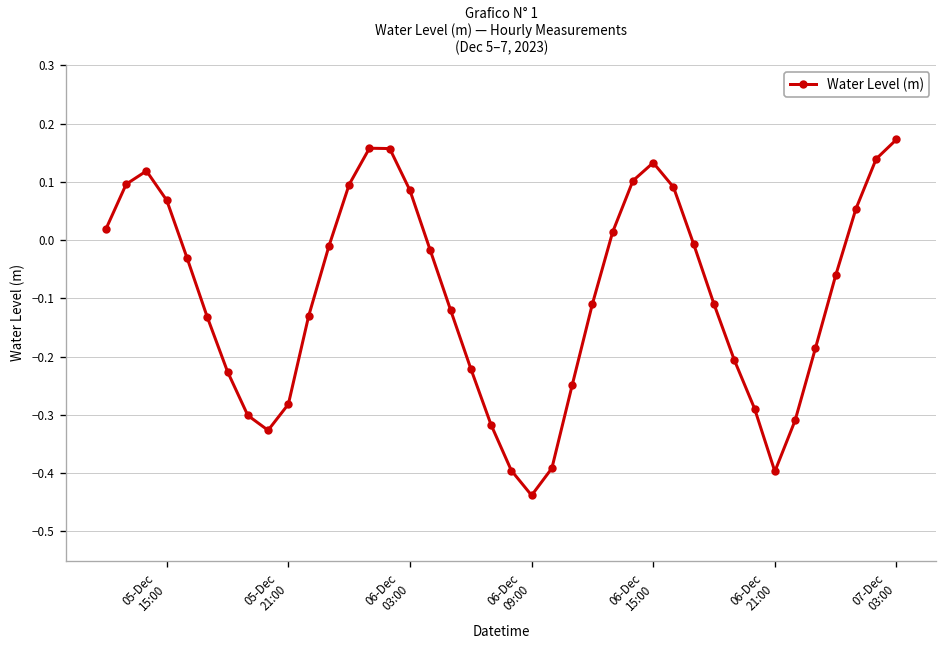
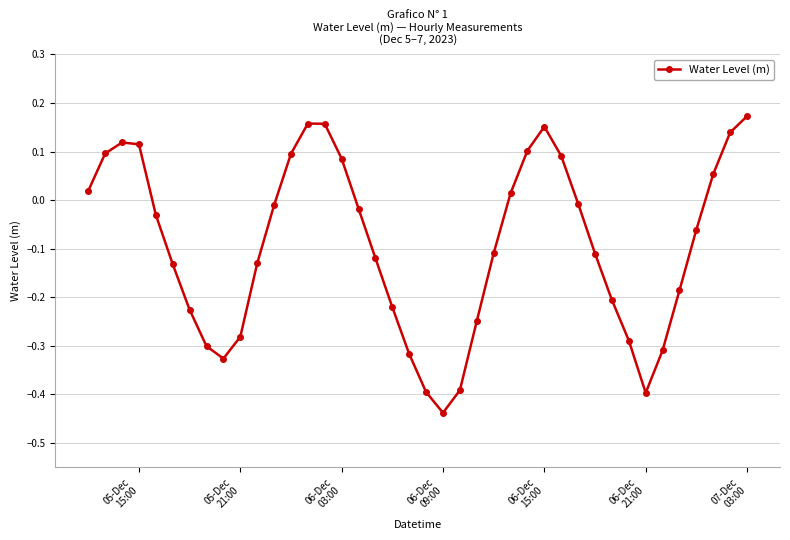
05-Dec 15:00: 0.07 -> 0.11
06-Dec 15:00: 0.13 -> 0.15
